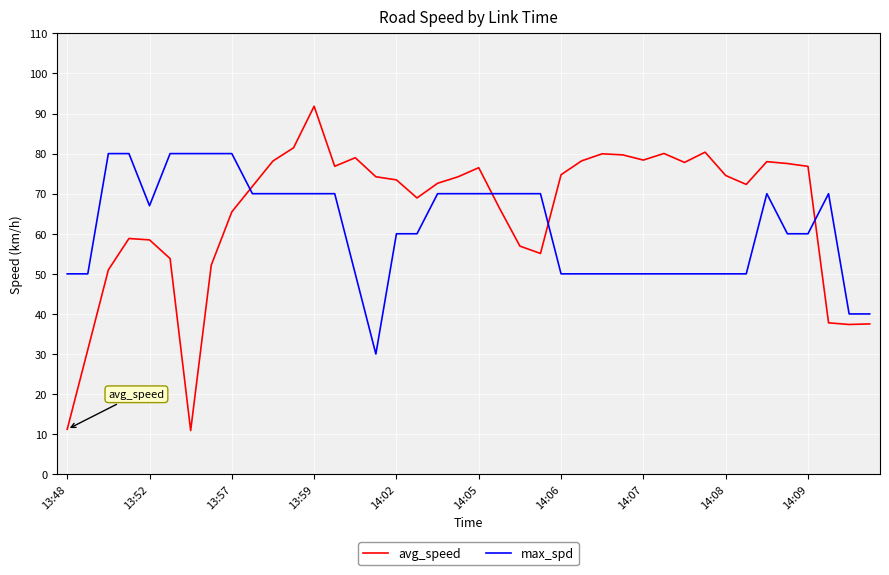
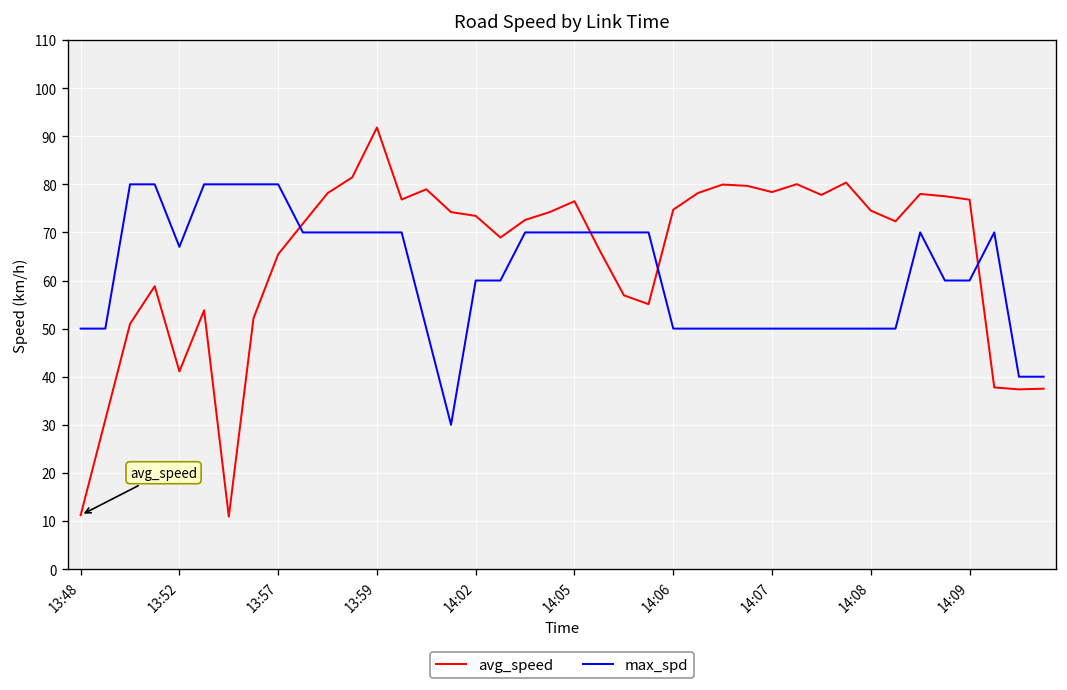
avg_speed, 13:52: 58 -> 41
